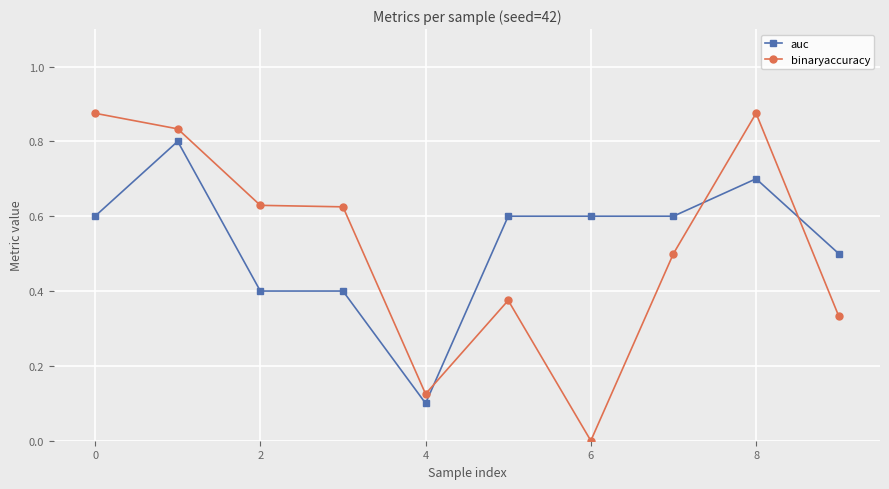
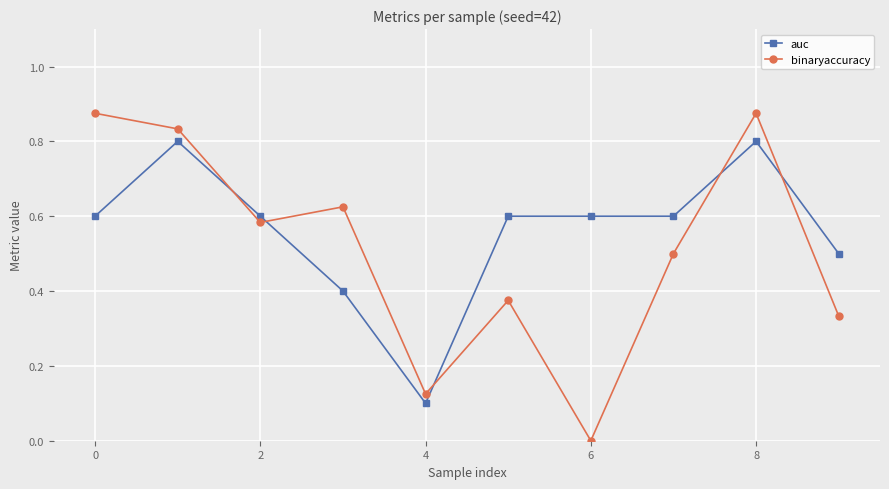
auc, 2: 0.4 -> 0.6
binaryaccuracy, 2: 0.63 -> 0.58
auc, 8: 0.7 -> 0.8
